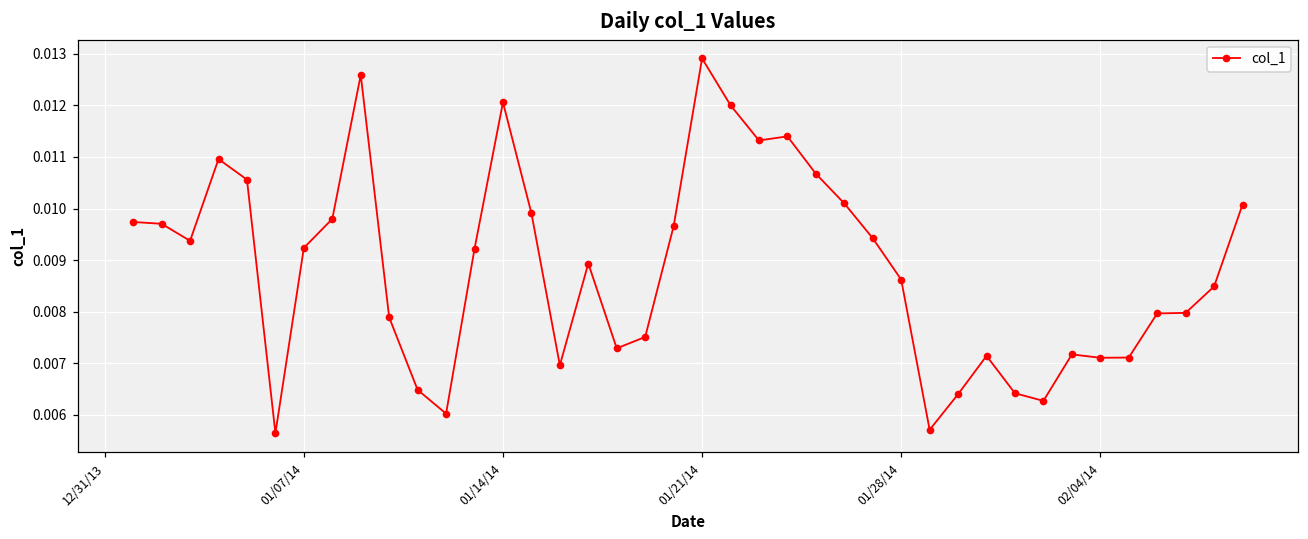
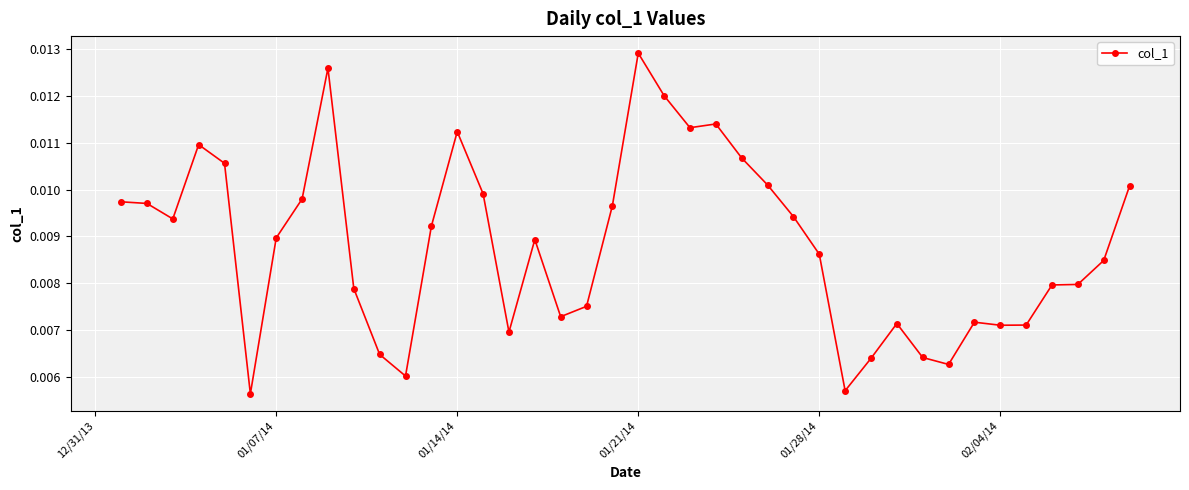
01/07/14: 0.0092 -> 0.0090
01/14/14: 0.0121 -> 0.0112
